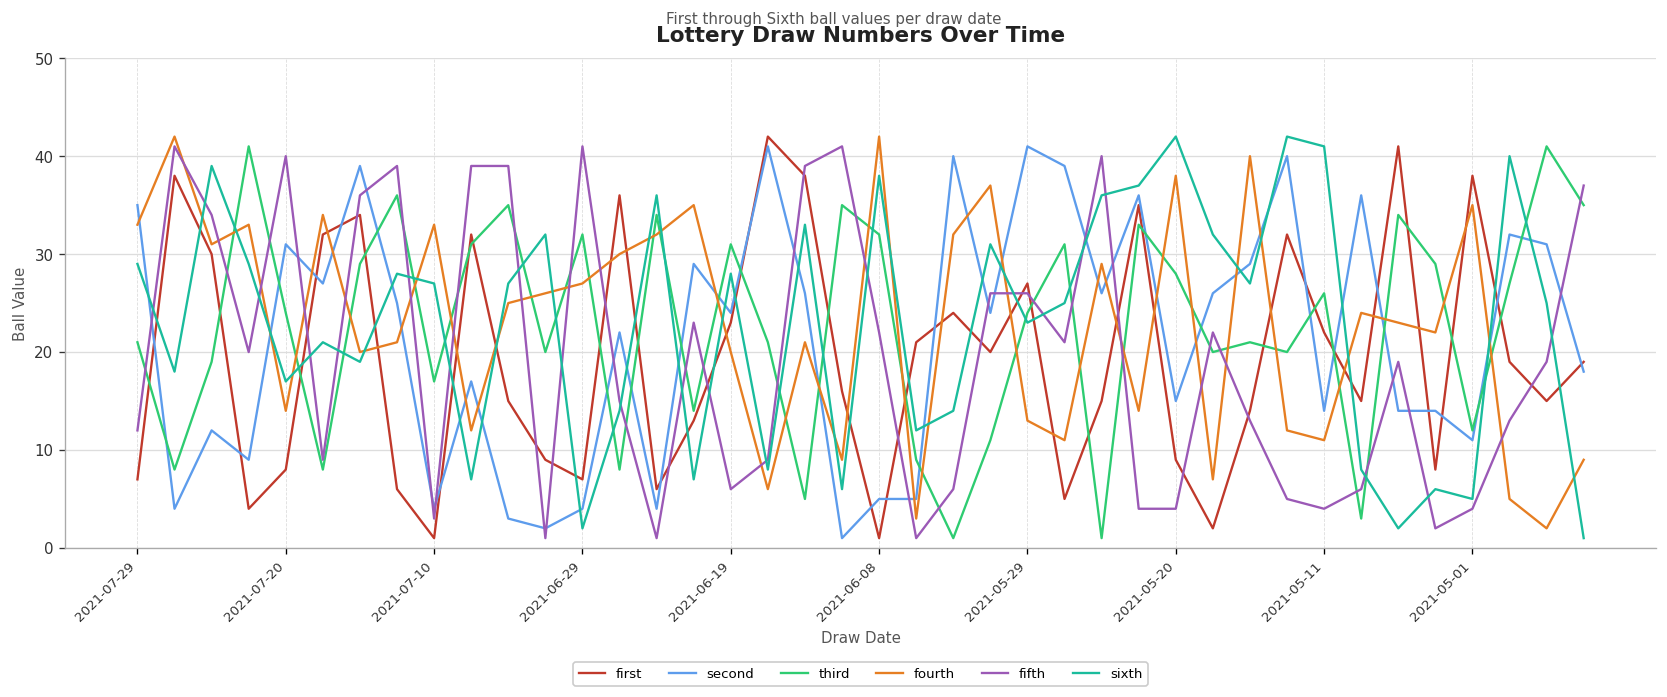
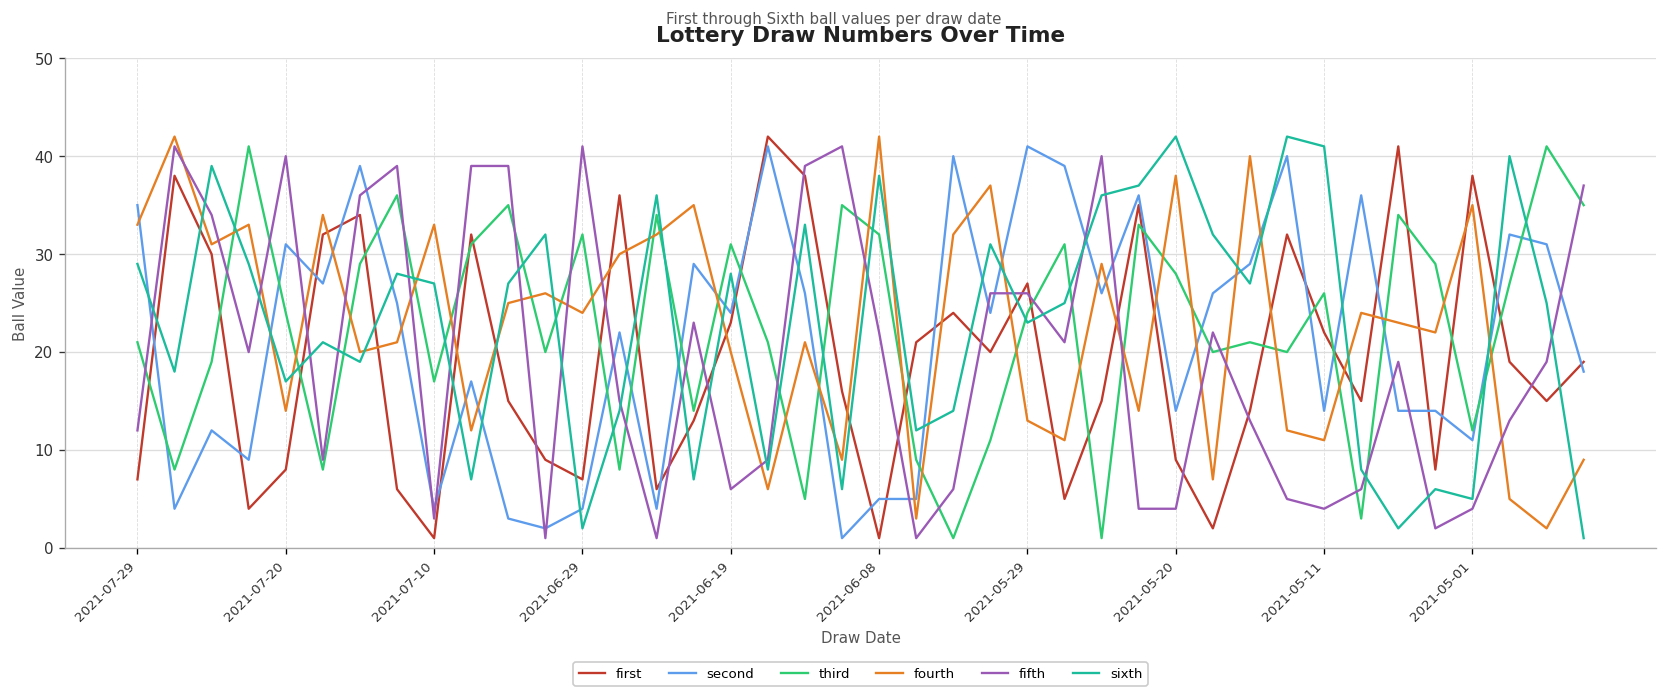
fourth, 2021-06-29: 27 -> 24
second, 2021-05-20: 15 -> 14
